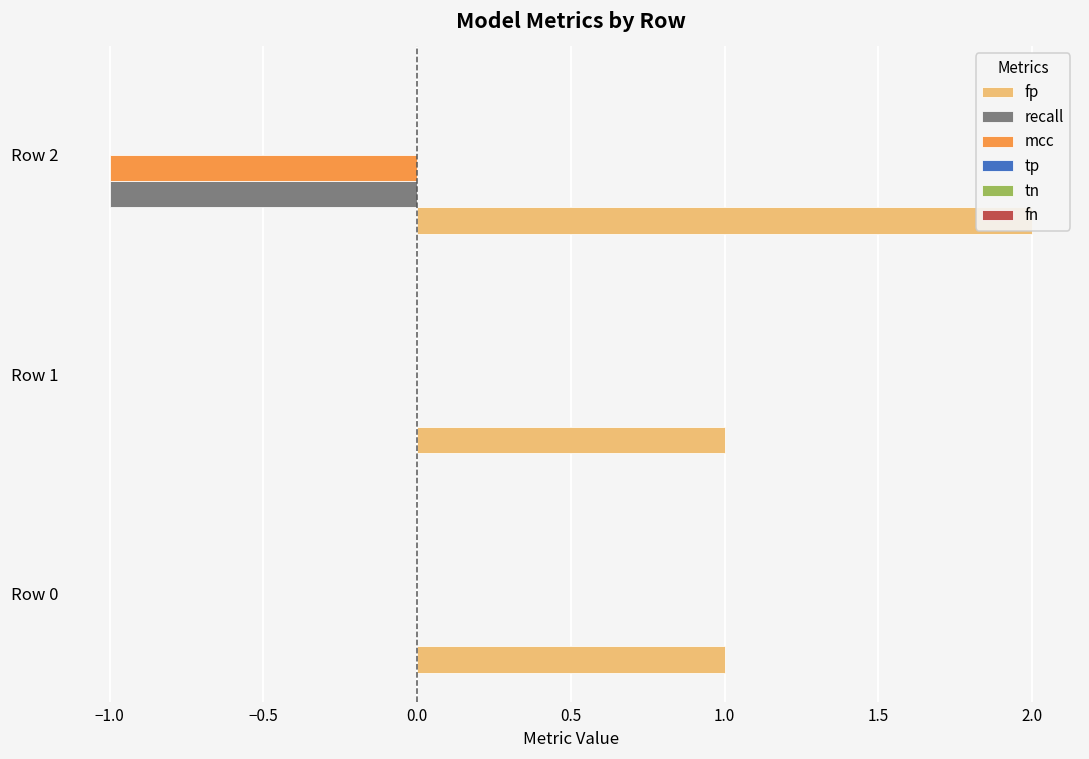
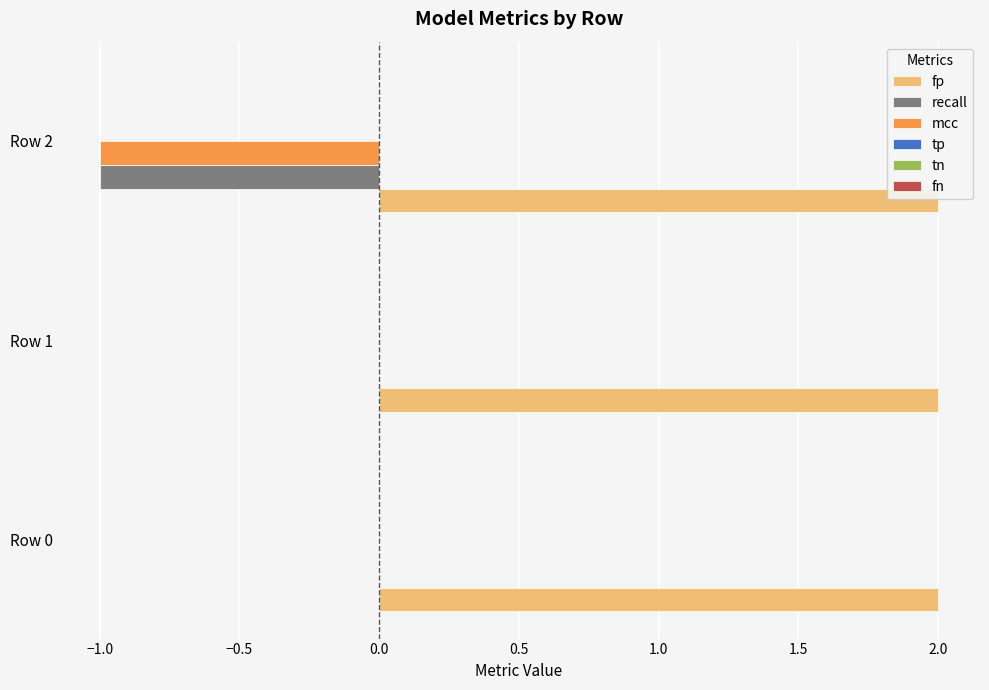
fp, Row 1: 1 -> 2
fp, Row 0: 1 -> 2
